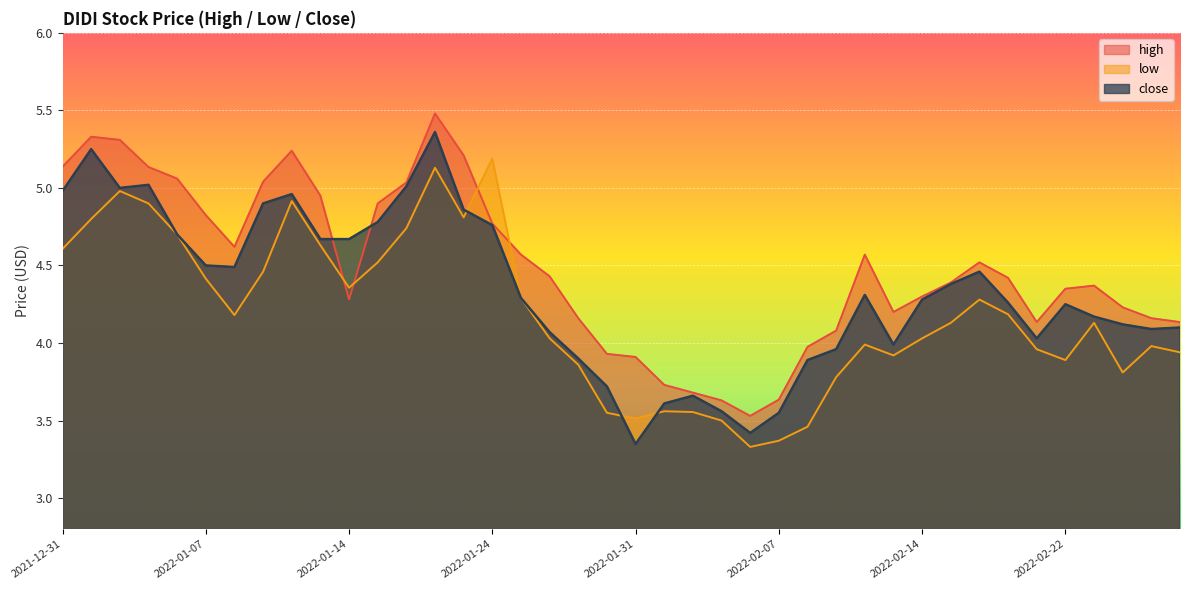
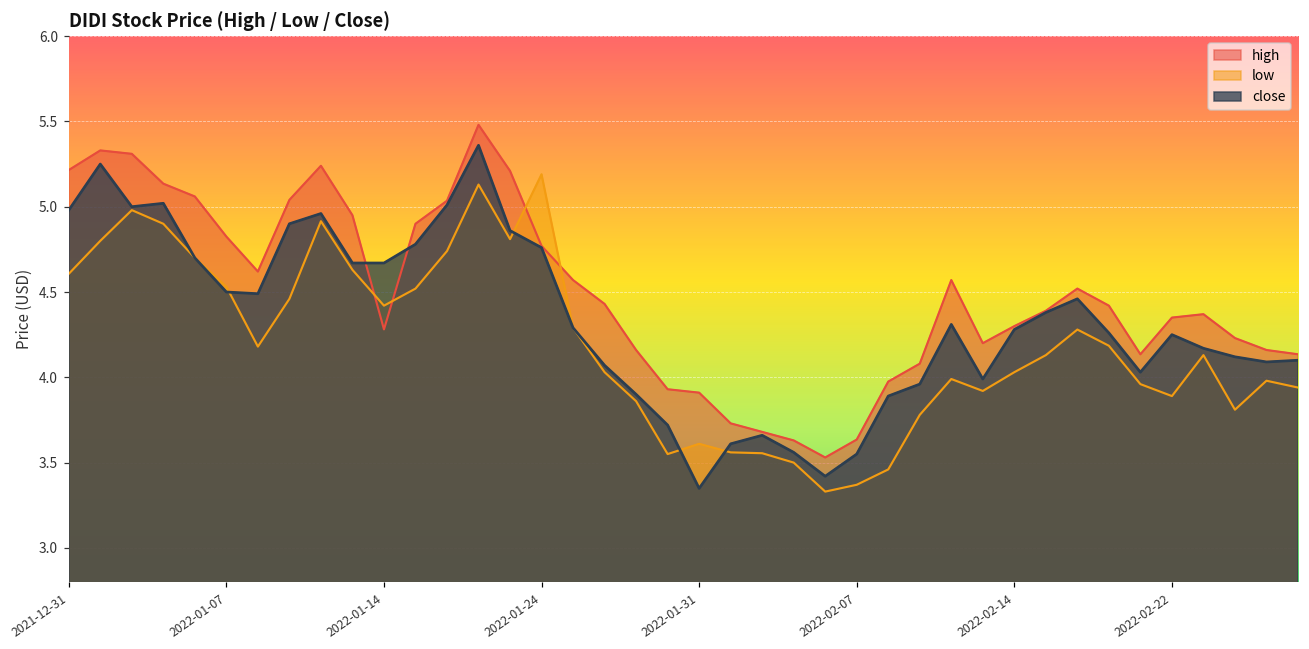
high, 2021-12-31: 5.14 -> 5.22
low, 2022-01-07: 4.41 -> 4.53
low, 2022-01-14: 4.36 -> 4.42
low, 2022-01-31: 3.51 -> 3.61
